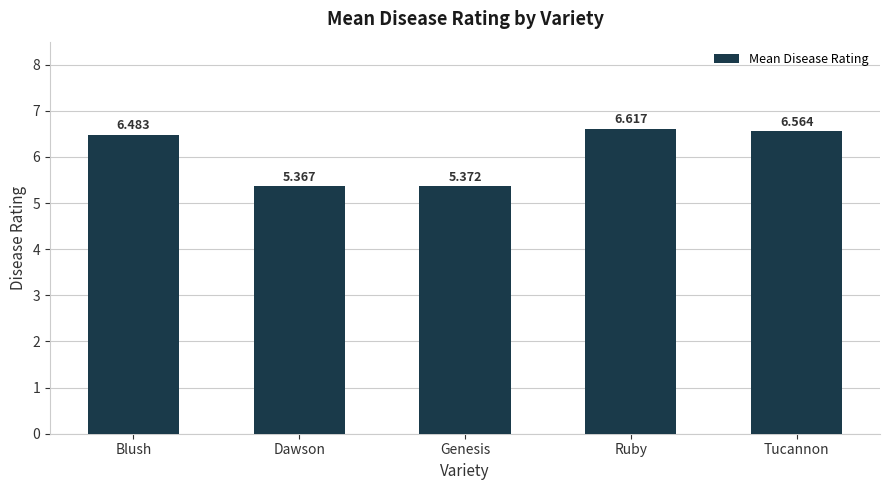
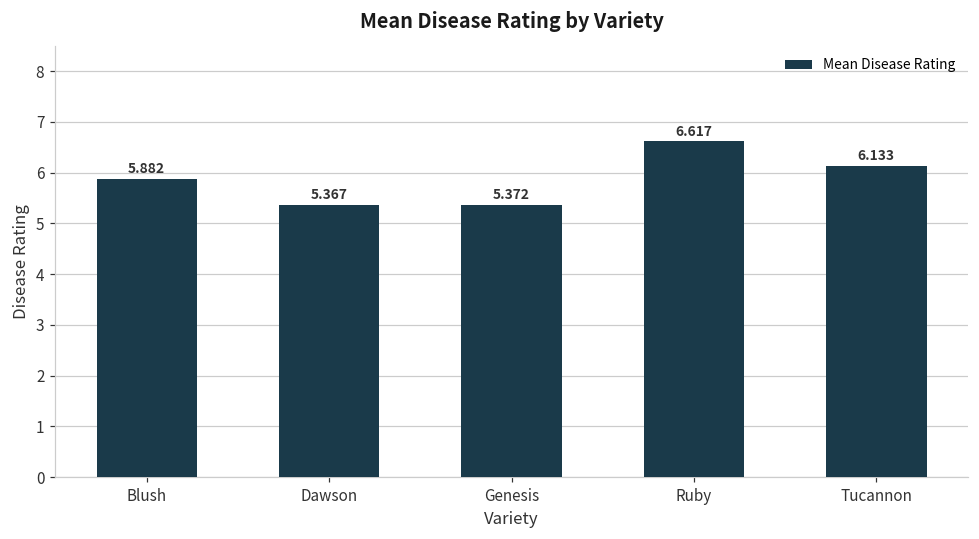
Blush: 6.483 -> 5.882
Tucannon: 6.564 -> 6.133
